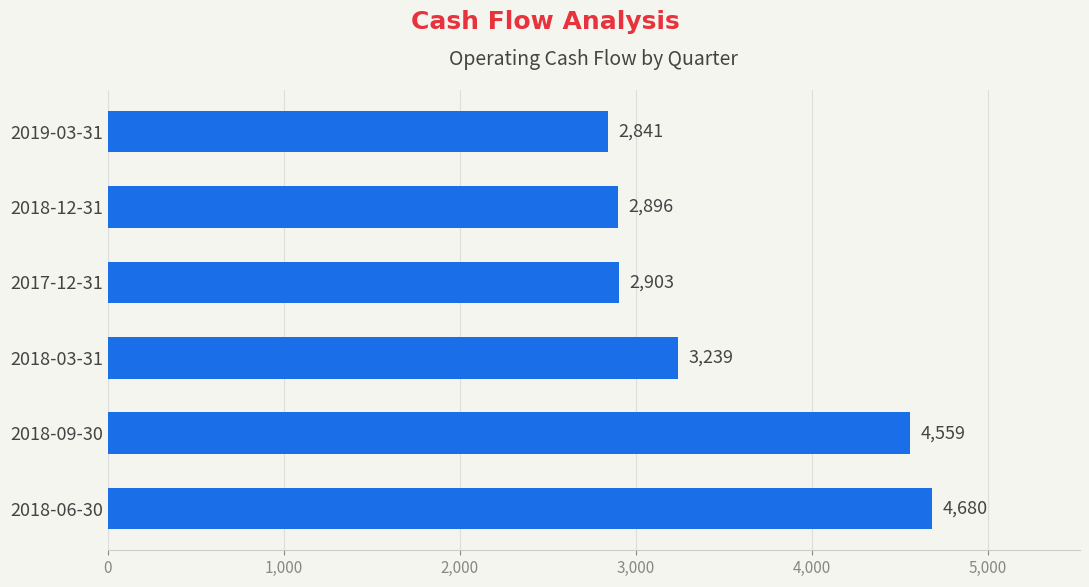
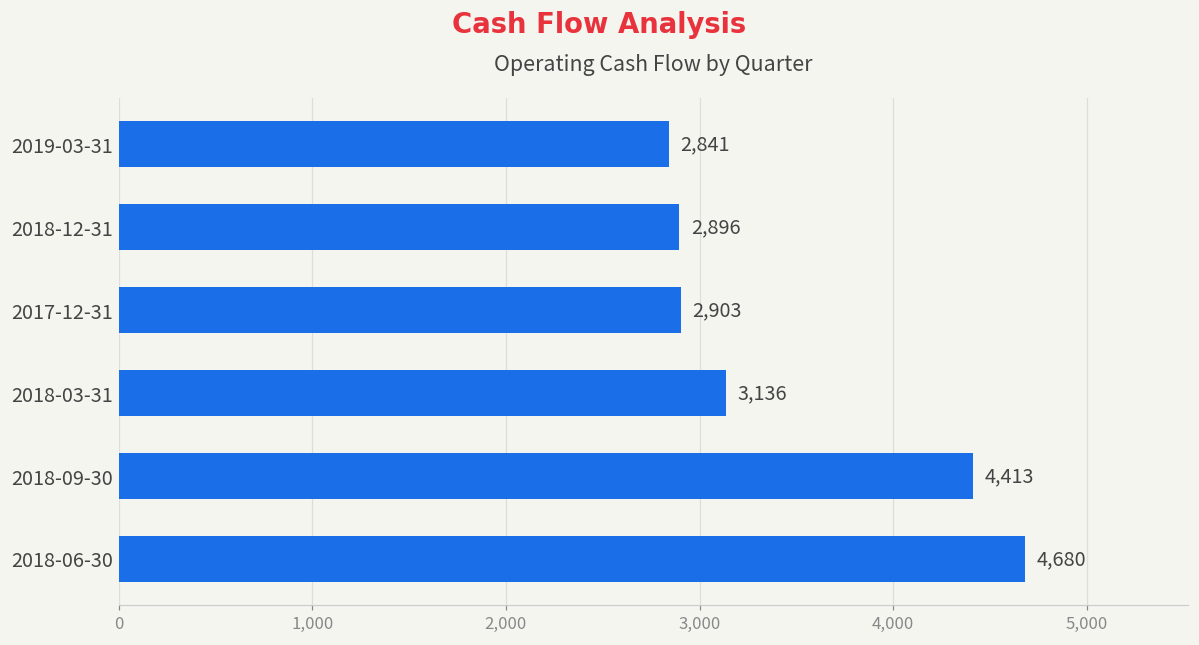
2018-03-31: 3,239 -> 3,136
2018-09-30: 4,559 -> 4,413
